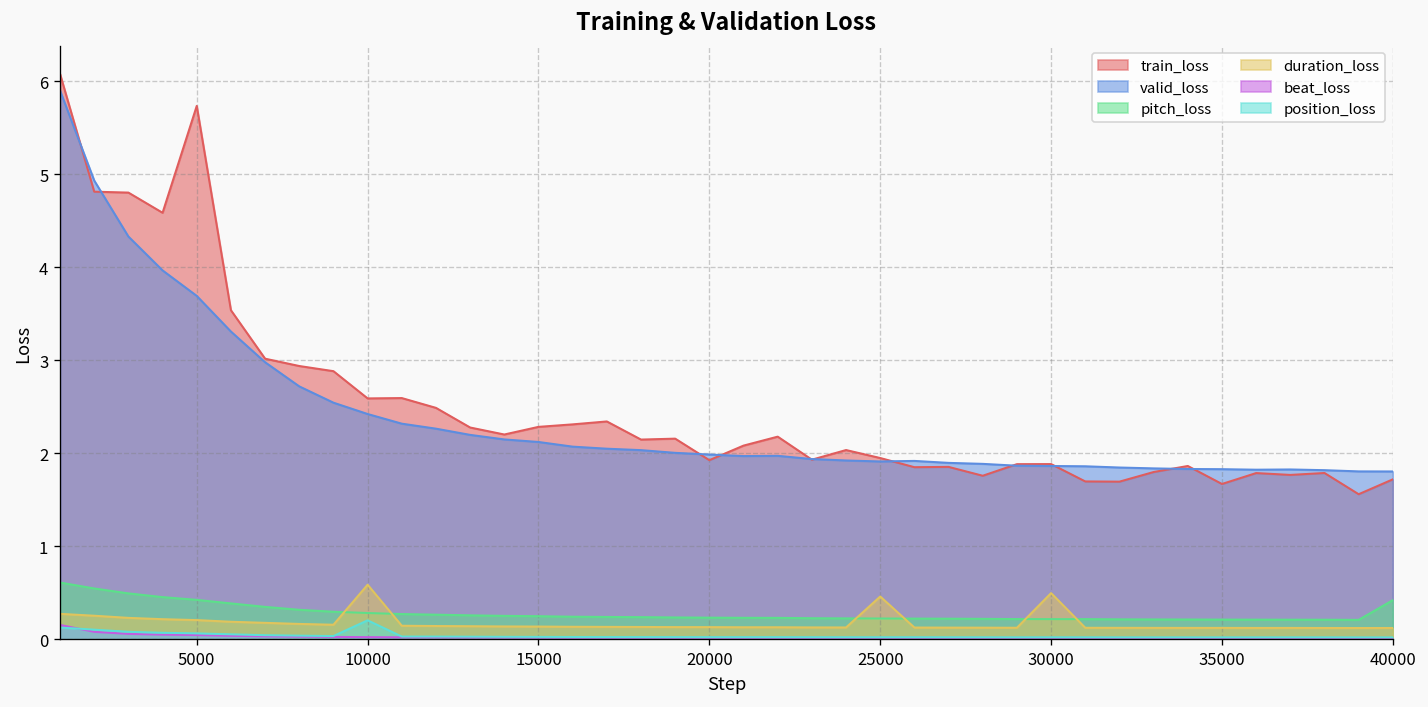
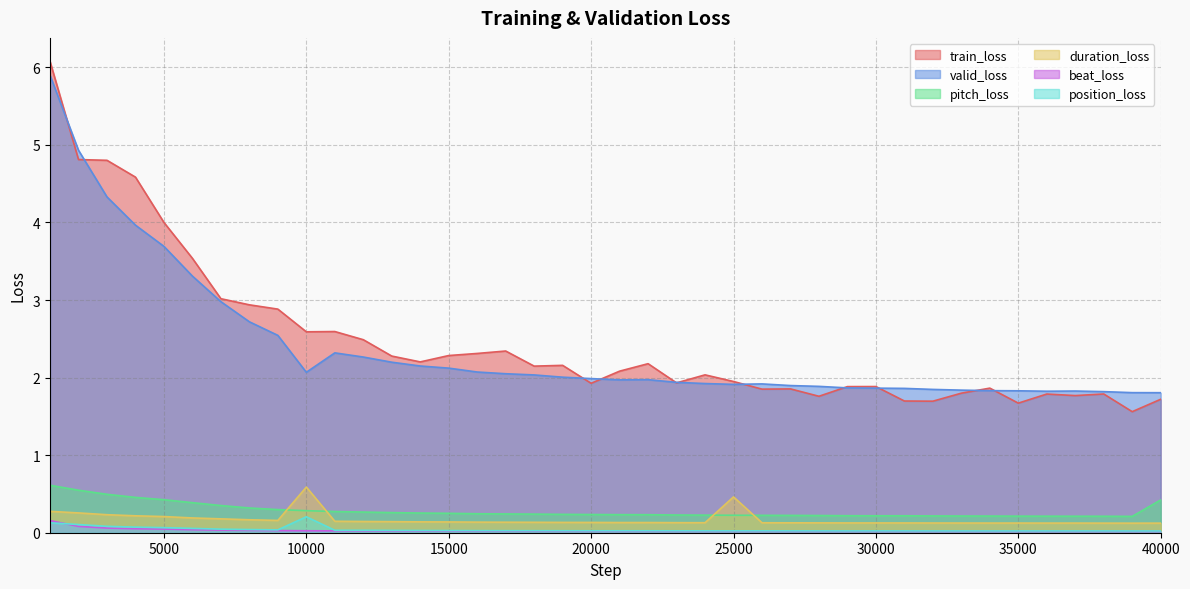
train_loss, 5000: 5.7 -> 4.0
valid_loss, 10000: 2.4 -> 2.1
duration_loss, 30000: 0.5 -> 0.1
